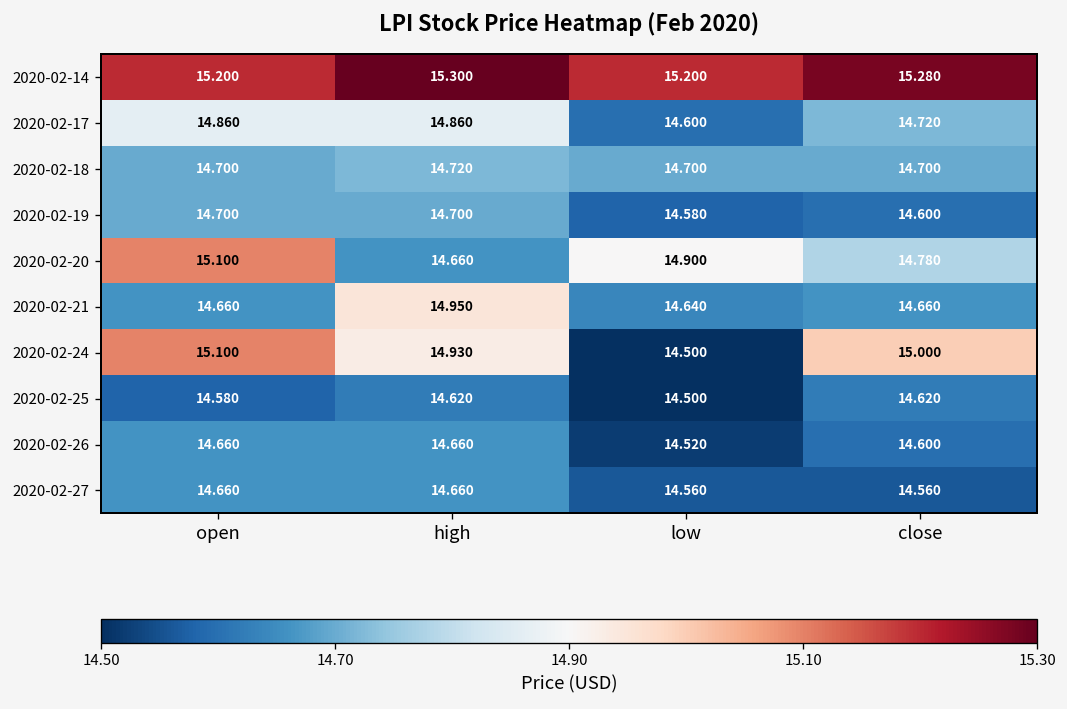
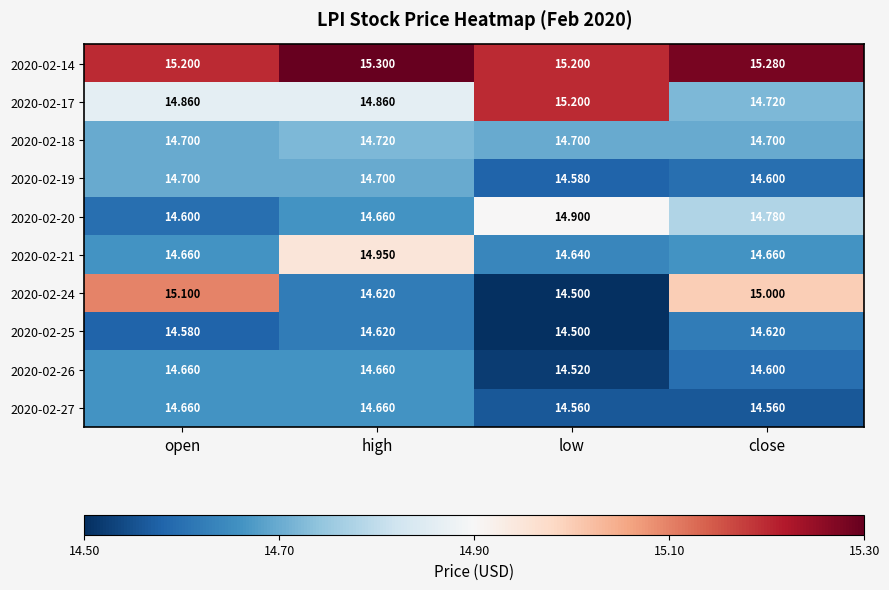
2020-02-17, low: 14.600 -> 15.200
2020-02-20, open: 15.100 -> 14.600
2020-02-24, high: 14.930 -> 14.620
